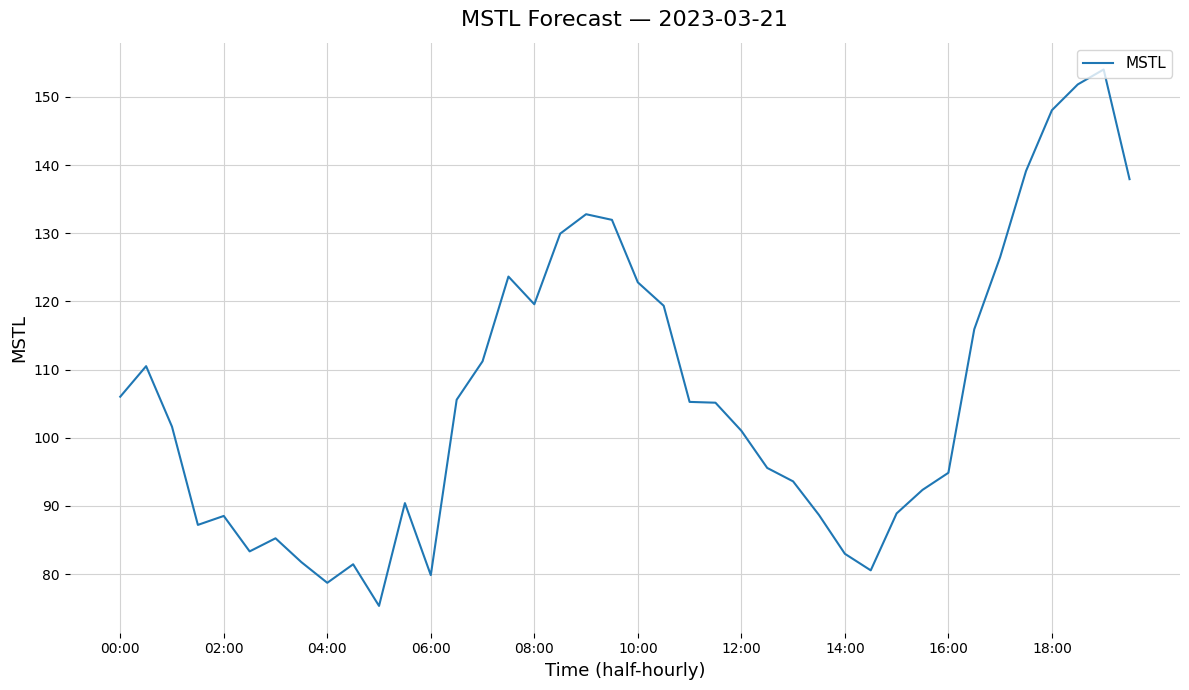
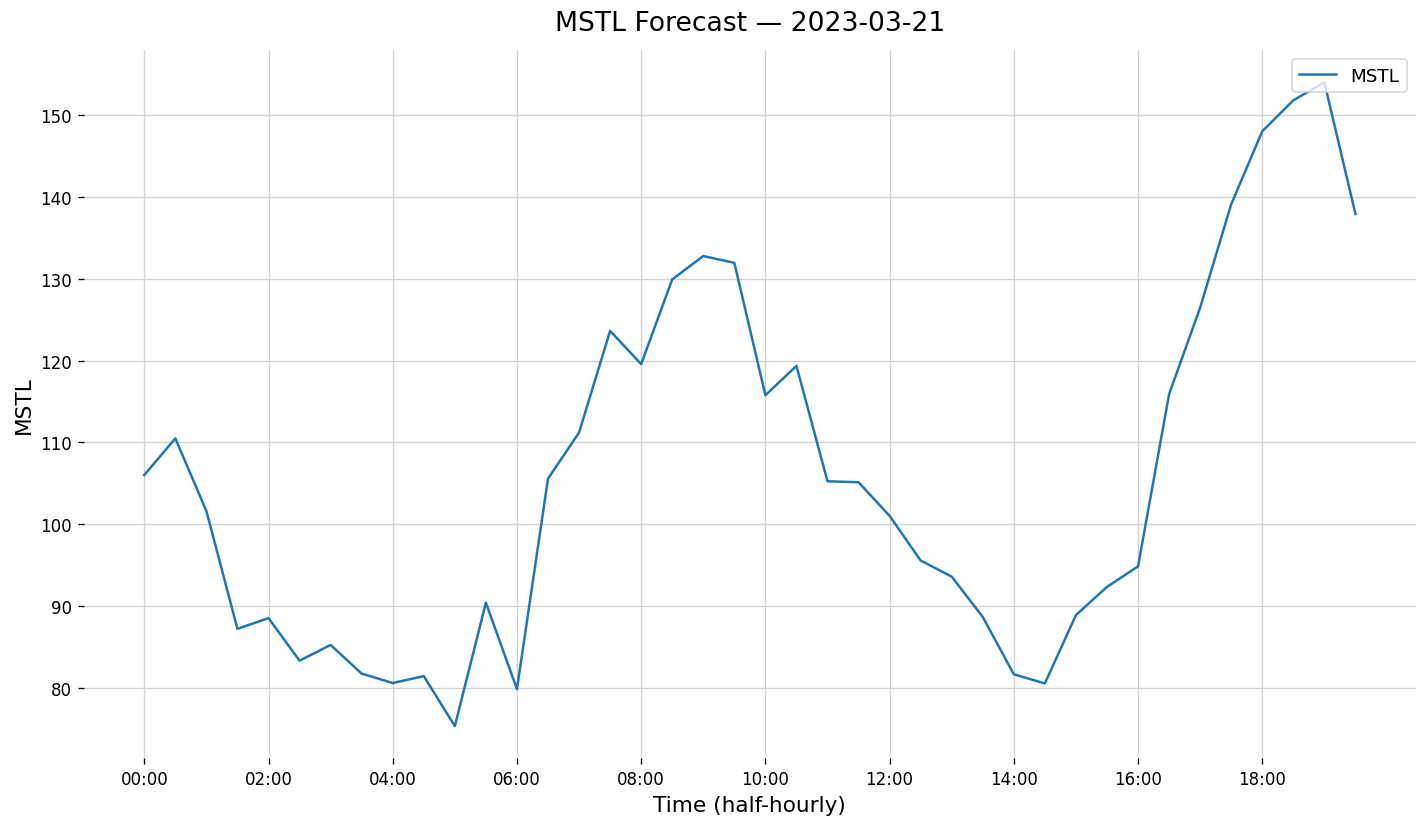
04:00: 79 -> 81
10:00: 123 -> 116
14:00: 83 -> 82
